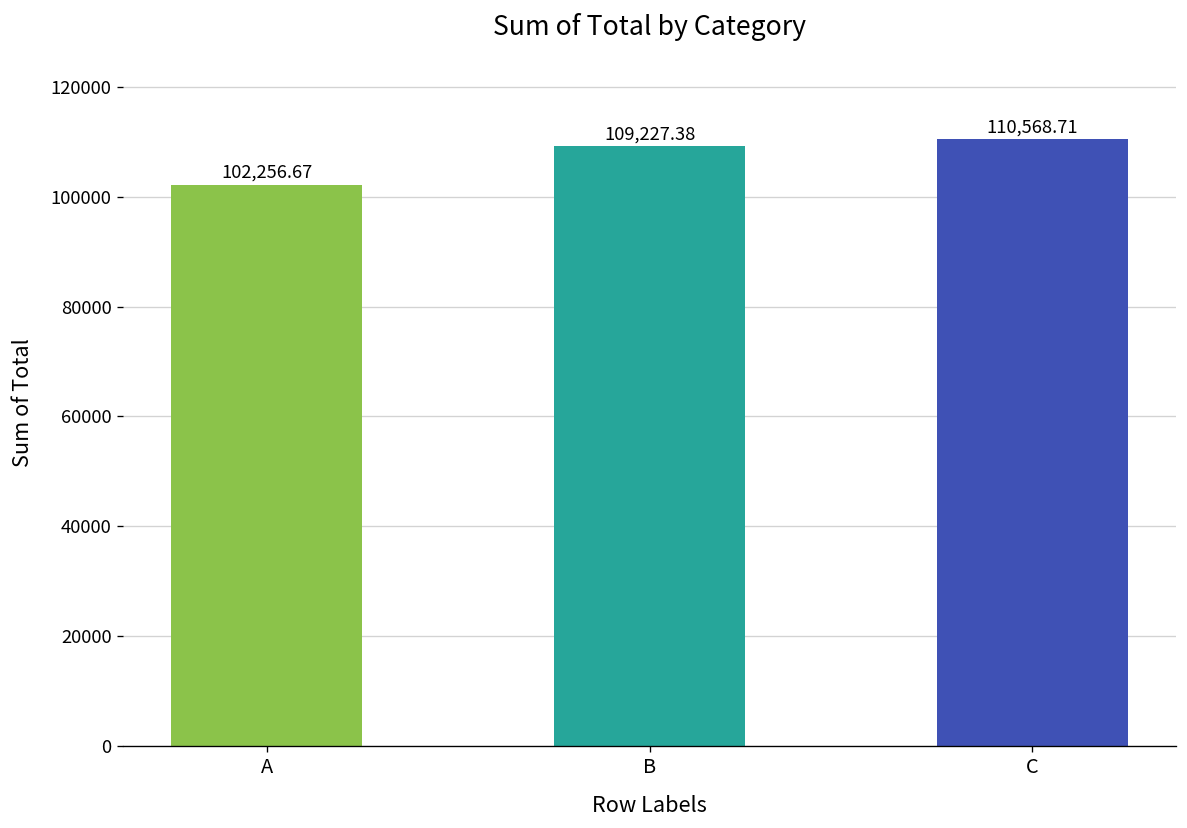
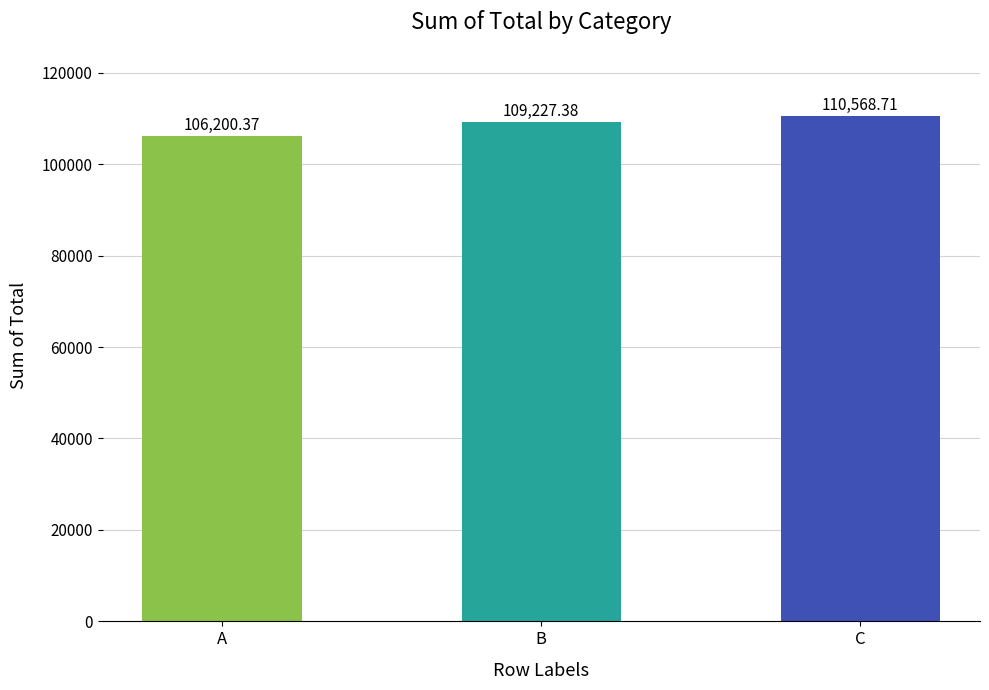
A: 102,256.67 -> 106,200.37
